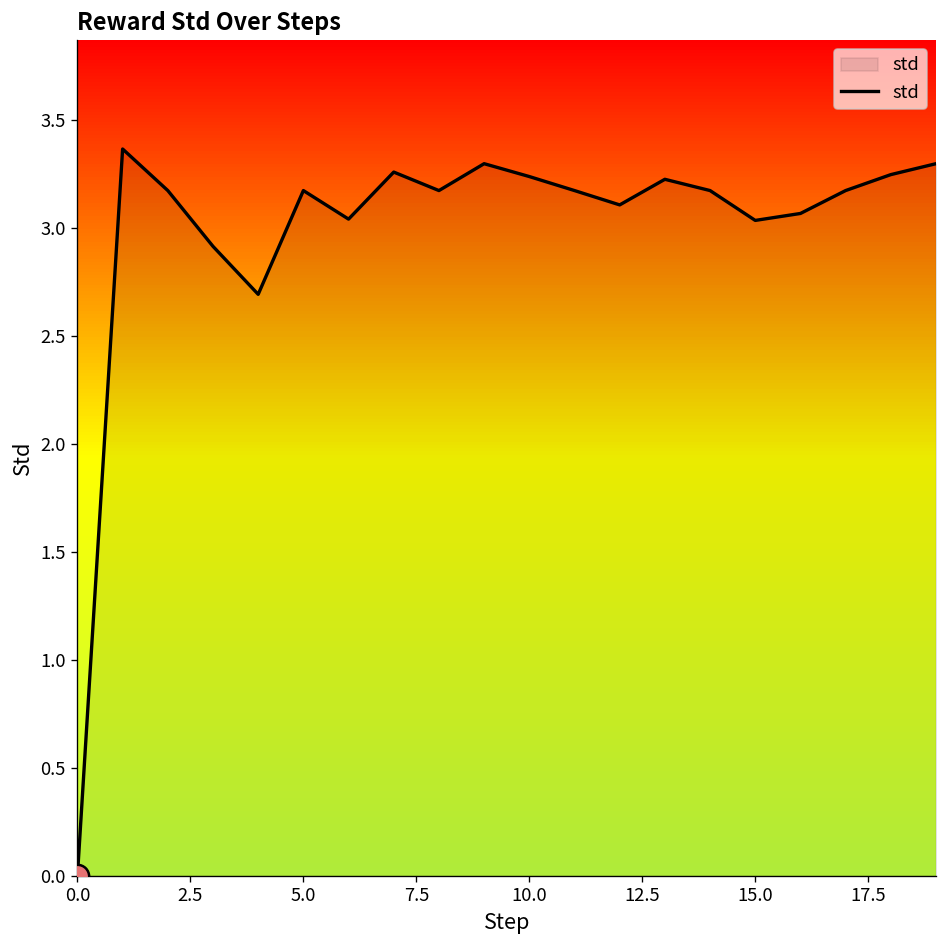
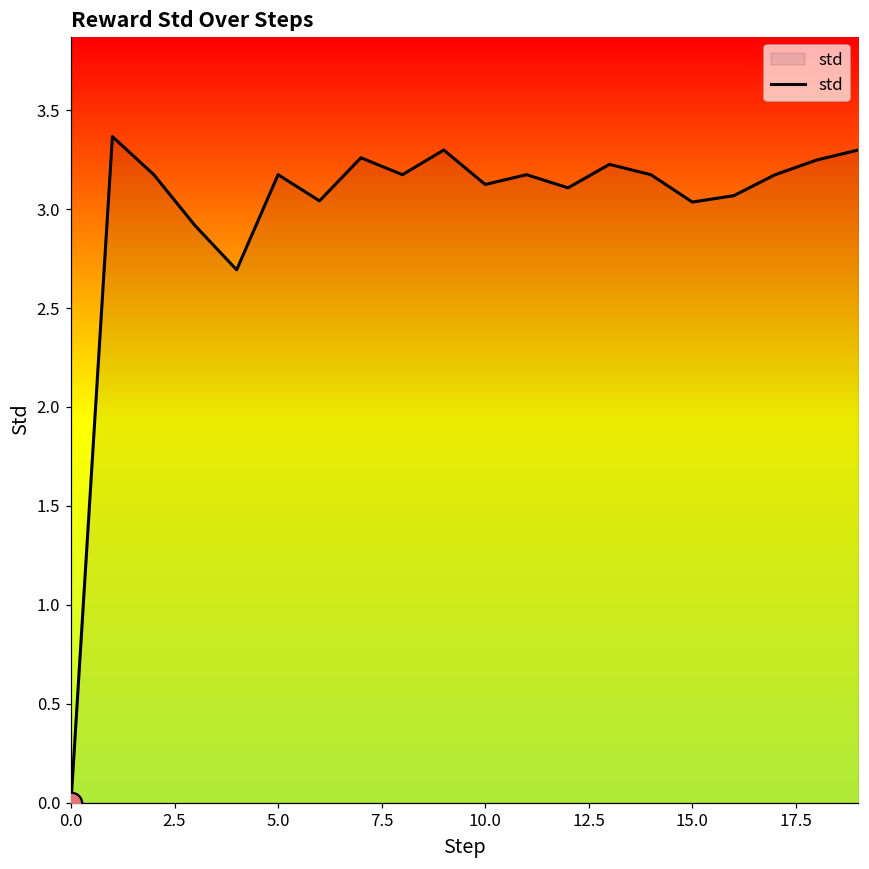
std, 10.0: 3.24 -> 3.12
